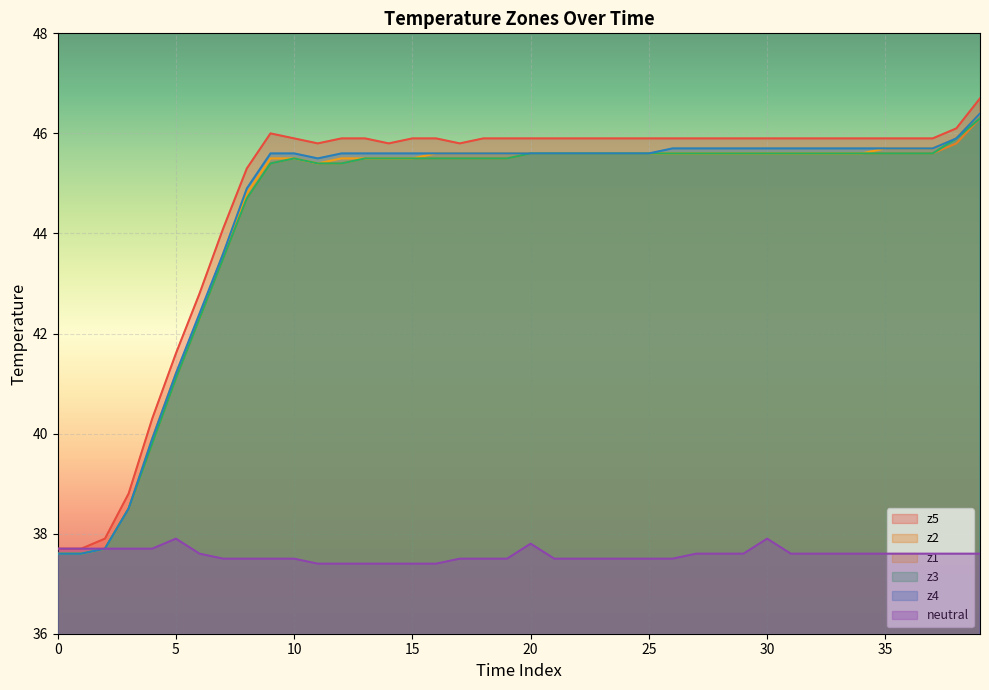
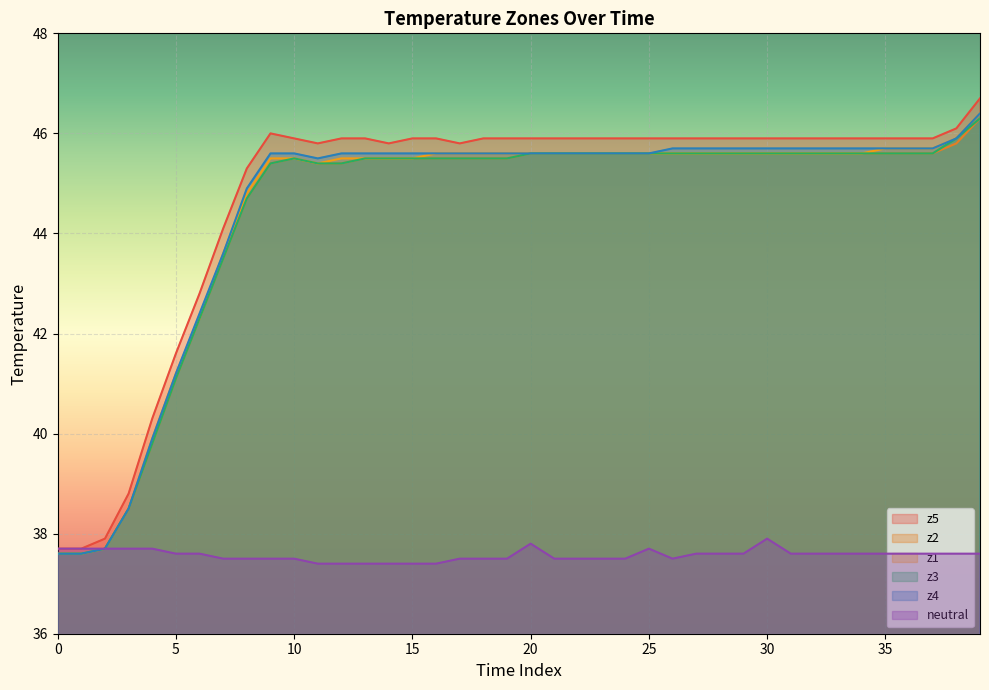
neutral, 5: 37.9 -> 37.6
neutral, 25: 37.5 -> 37.7
